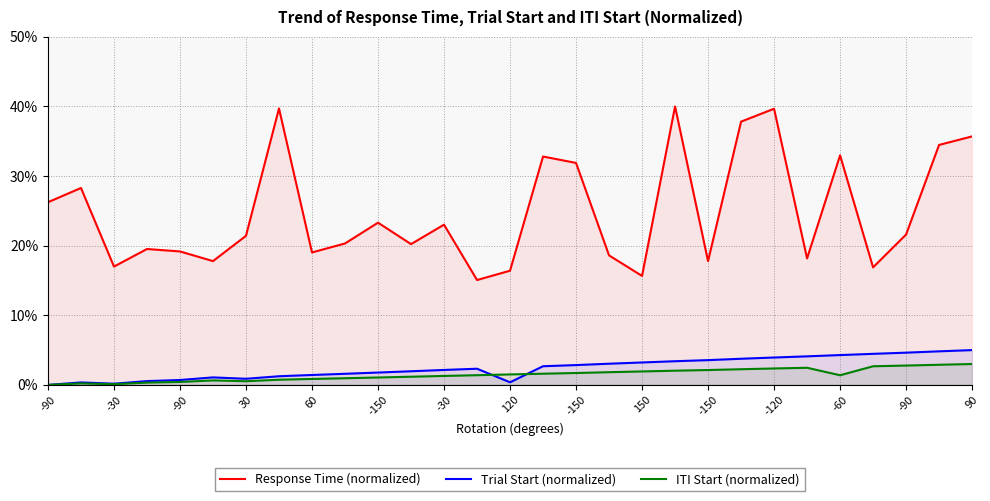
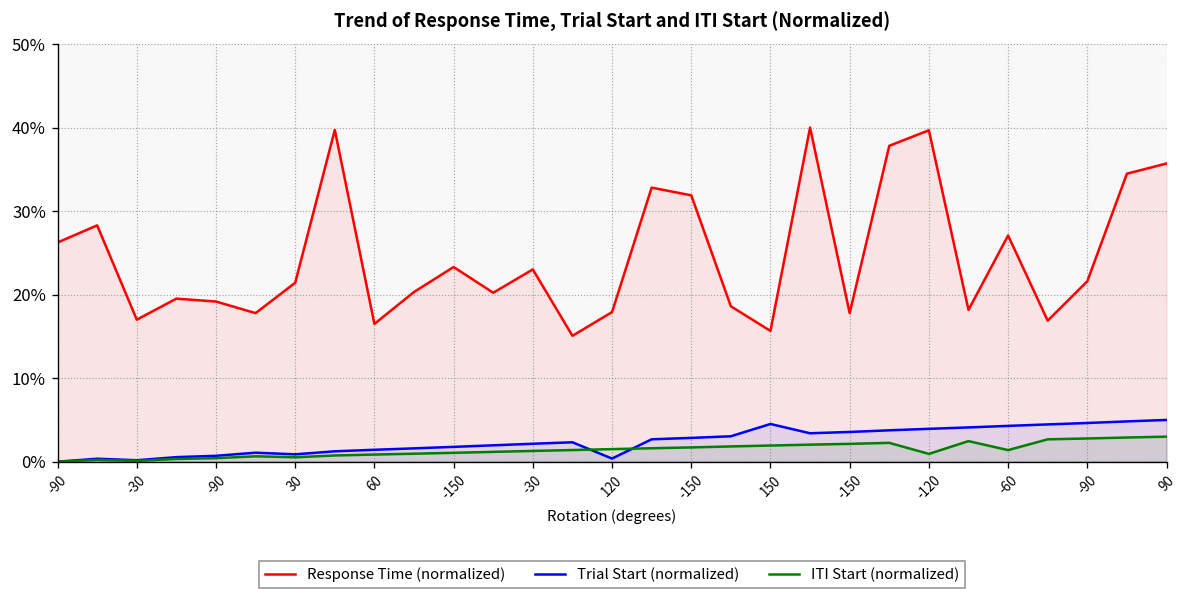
Response Time (normalized), 60: 19% -> 16%
Response Time (normalized), 120: 16% -> 18%
Trial Start (normalized), 150: 3% -> 5%
ITI Start (normalized), -120: 2% -> 1%
Response Time (normalized), -60: 33% -> 27%
